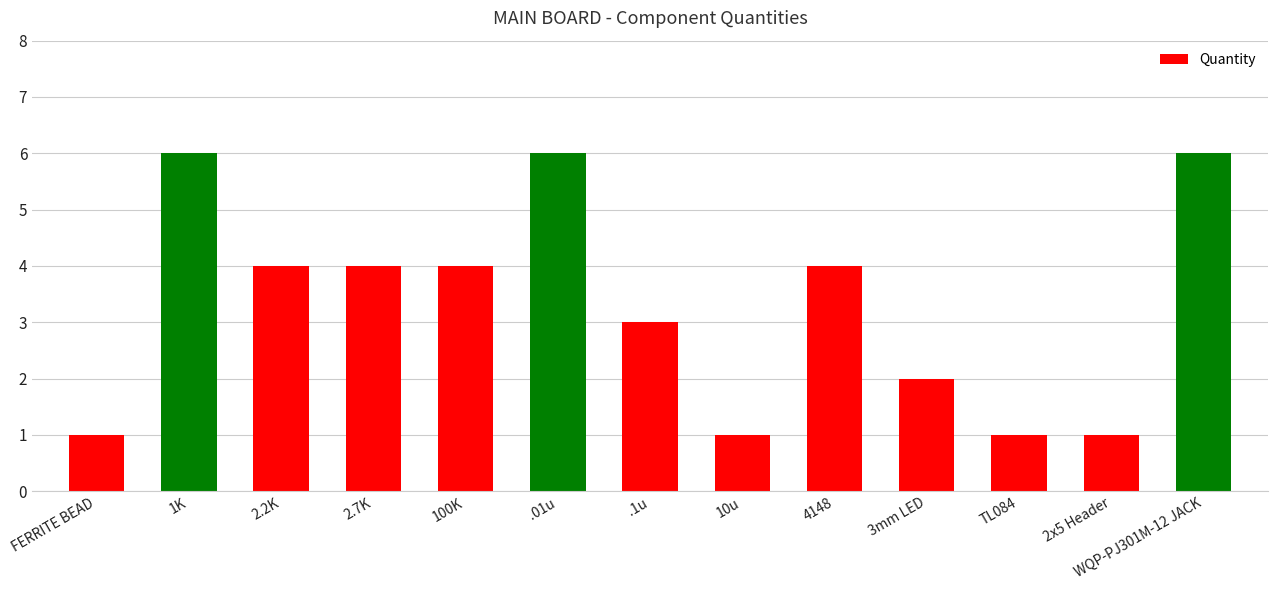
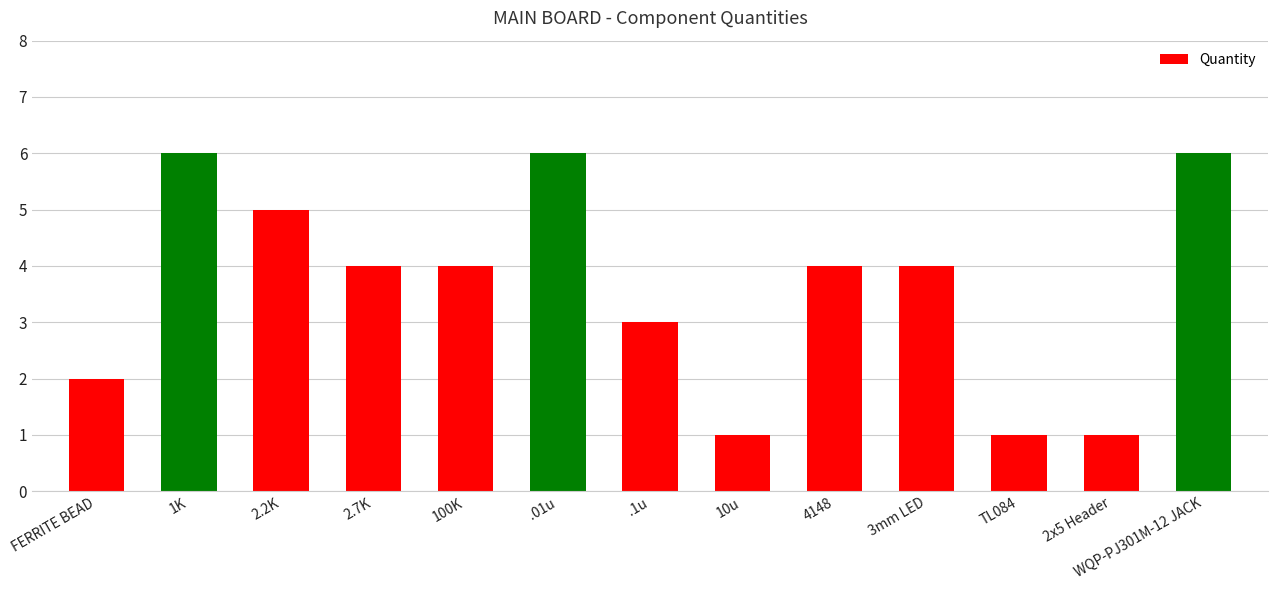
FERRITE BEAD: 1 -> 2
2.2K: 4 -> 5
3mm LED: 2 -> 4
